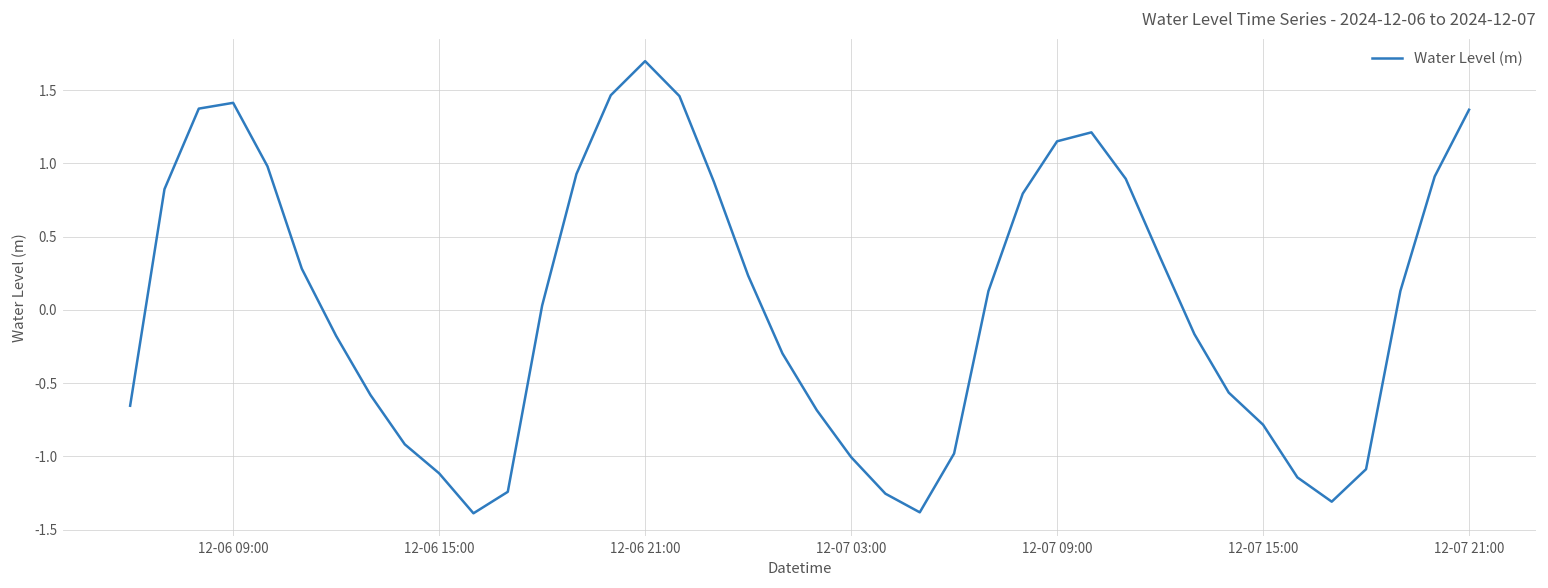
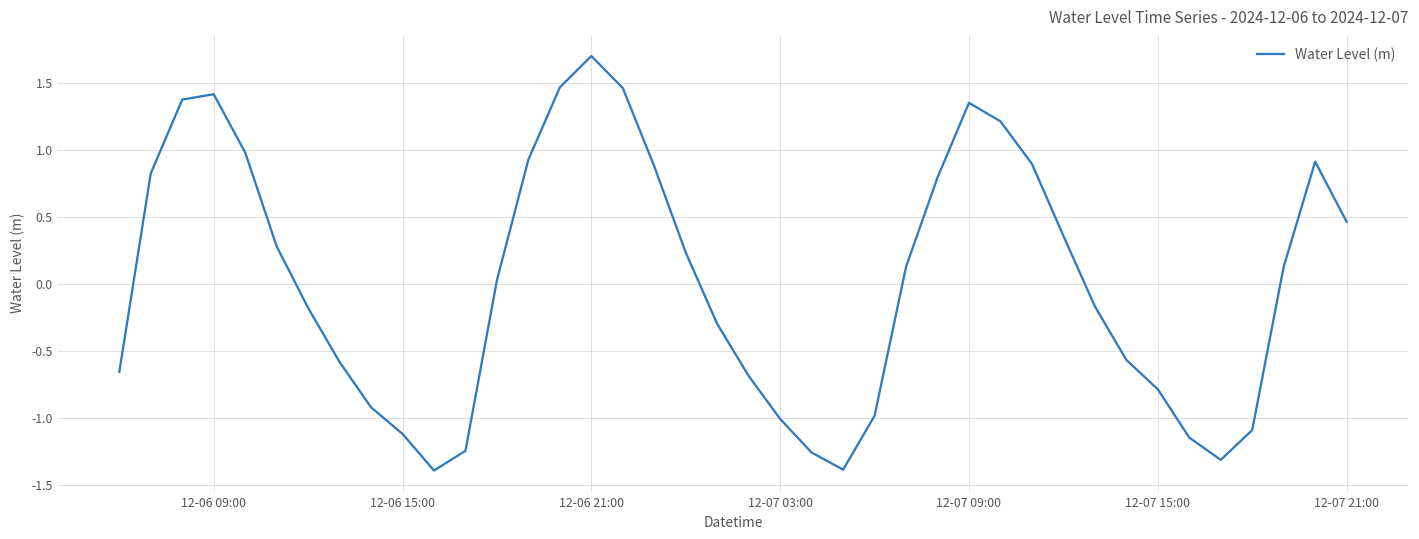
12-07 09:00: 1.15 -> 1.35
12-07 21:00: 1.37 -> 0.46
